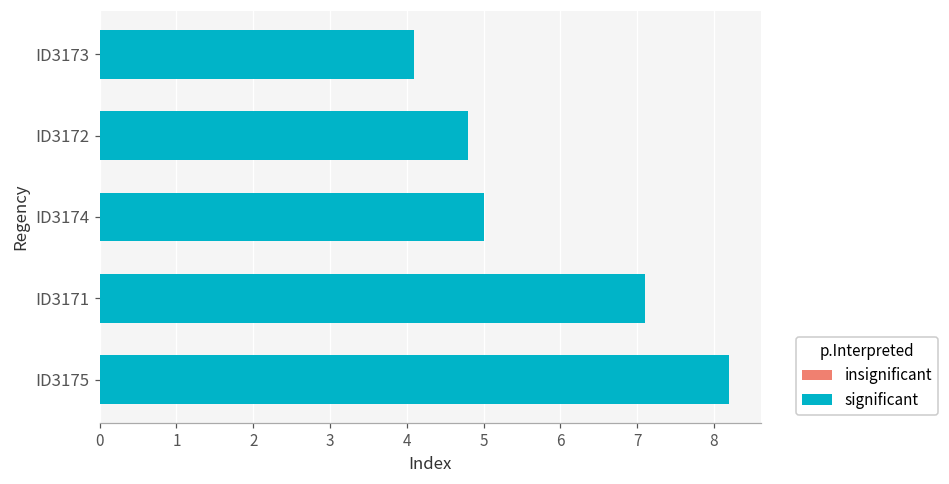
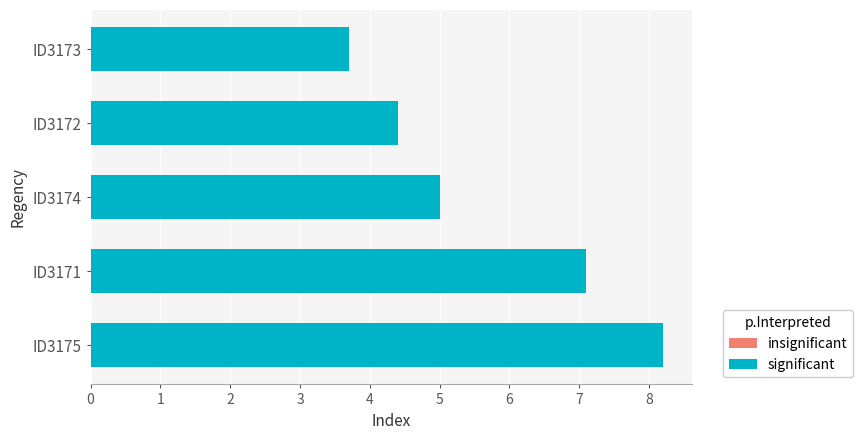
ID3173: 4.1 -> 3.7
ID3172: 4.8 -> 4.4
